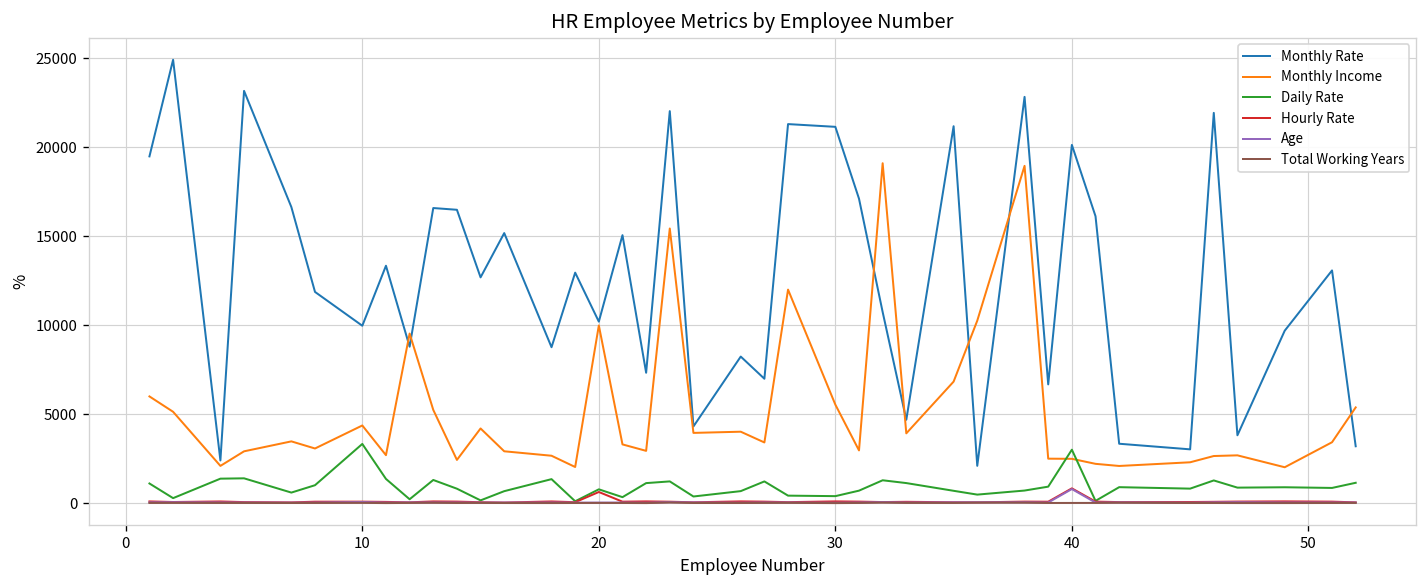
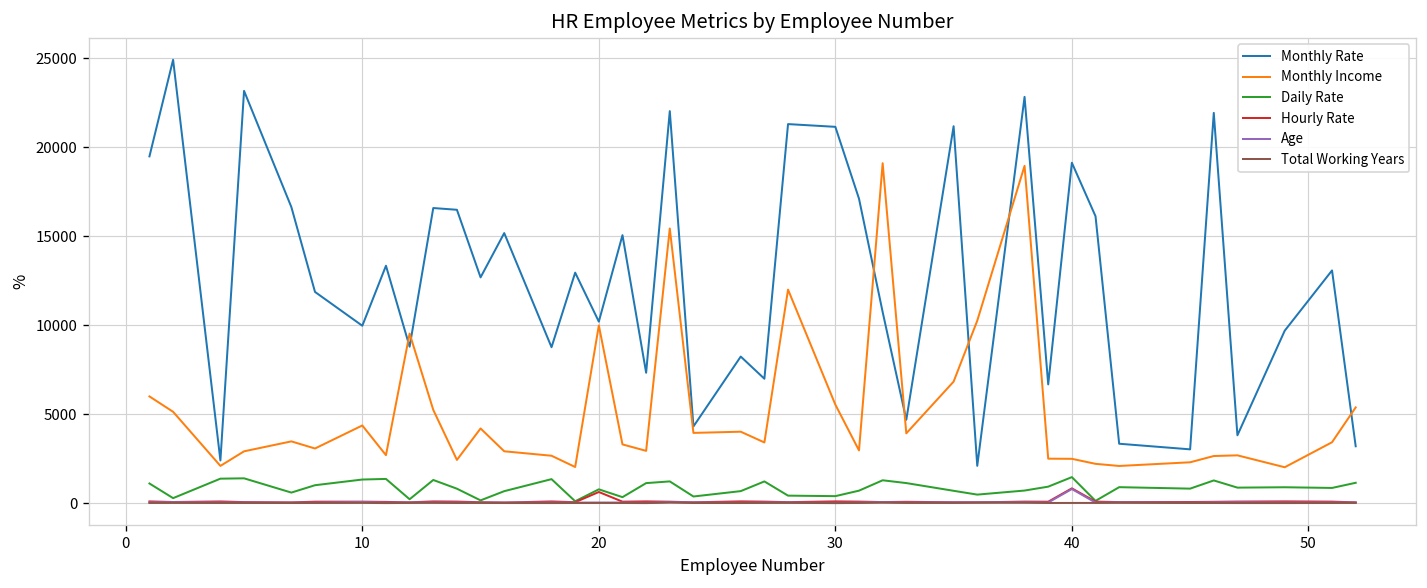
Daily Rate, 10: 3300 -> 1300
Monthly Rate, 40: 20100 -> 19100
Daily Rate, 40: 3000 -> 1500
